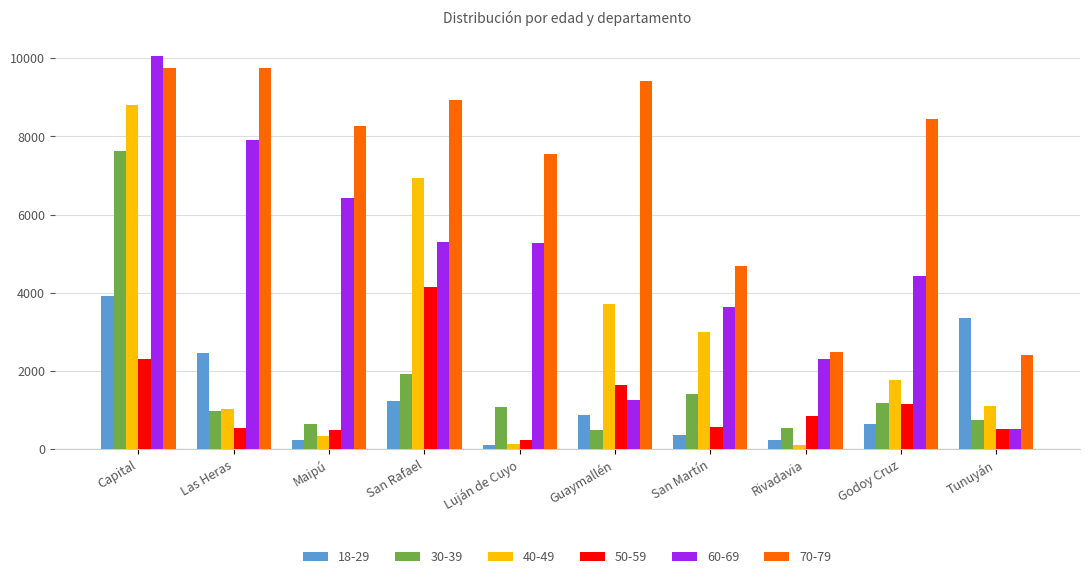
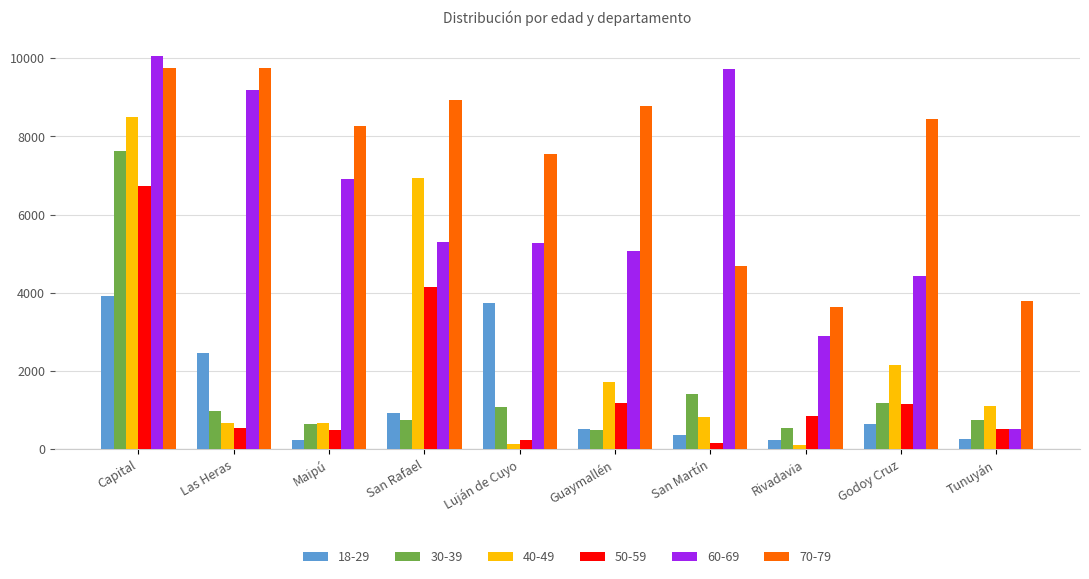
40-49, Capital: 8800 -> 8500
50-59, Capital: 2300 -> 6700
40-49, Las Heras: 1000 -> 700
60-69, Las Heras: 7900 -> 9200
40-49, Maipú: 300 -> 700
60-69, Maipú: 6400 -> 6900
18-29, San Rafael: 1200 -> 900
30-39, San Rafael: 1900 -> 700
18-29, Luján de Cuyo: 100 -> 3700
18-29, Guaymallén: 900 -> 500
40-49, Guaymallén: 3700 -> 1700
50-59, Guaymallén: 1600 -> 1200
60-69, Guaymallén: 1300 -> 5100
70-79, Guaymallén: 9400 -> 8800
40-49, San Martín: 3000 -> 800
50-59, San Martín: 600 -> 200
60-69, San Martín: 3600 -> 9700
60-69, Rivadavia: 2300 -> 2900
70-79, Rivadavia: 2500 -> 3600
40-49, Godoy Cruz: 1800 -> 2100
18-29, Tunuyán: 3300 -> 300
70-79, Tunuyán: 2400 -> 3800
